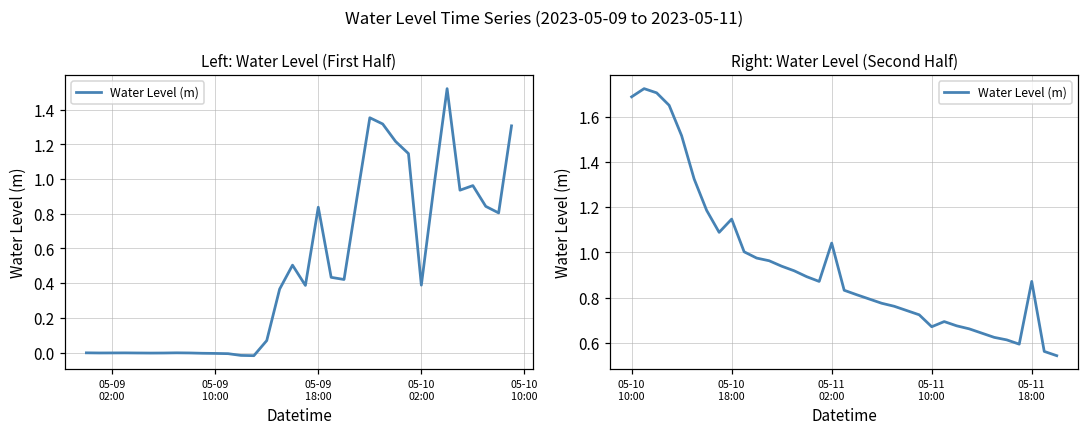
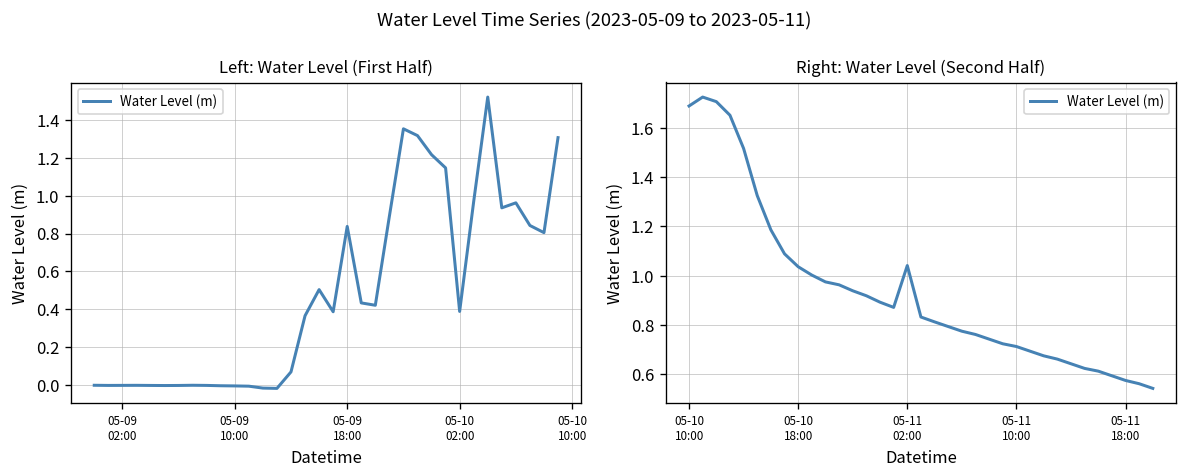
Right: Water Level (Second Half), 05-10 18:00: 1.15 -> 1.04
Right: Water Level (Second Half), 05-11 10:00: 0.67 -> 0.71
Right: Water Level (Second Half), 05-11 18:00: 0.87 -> 0.57
